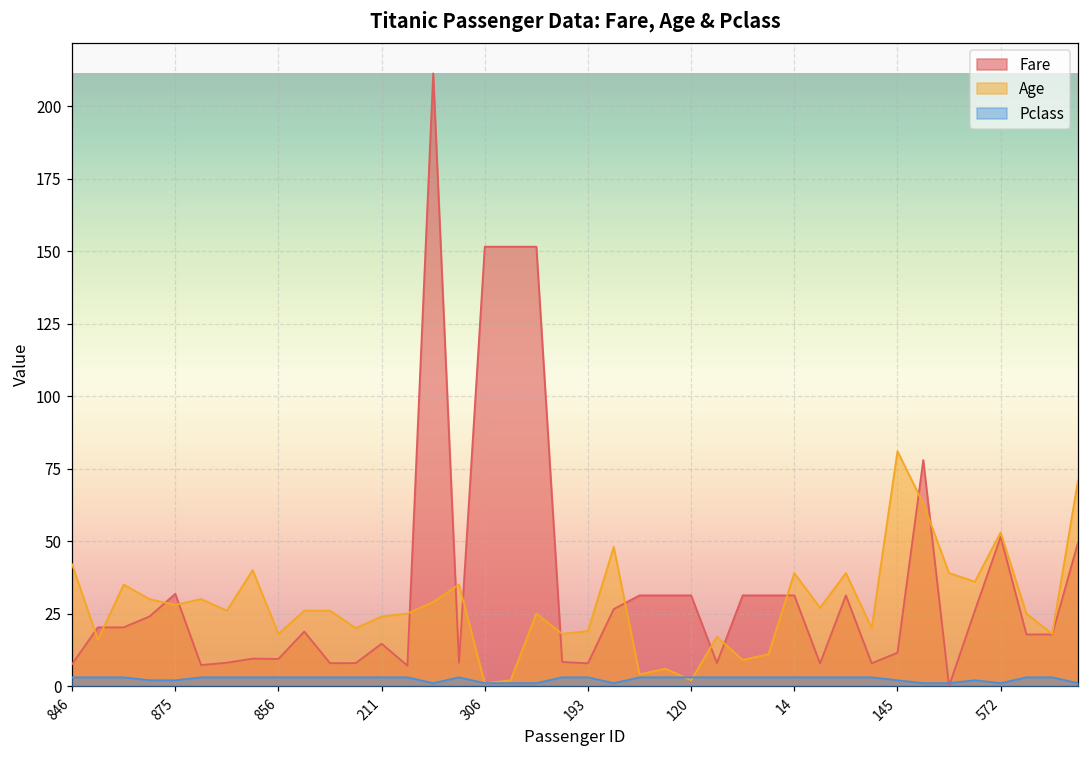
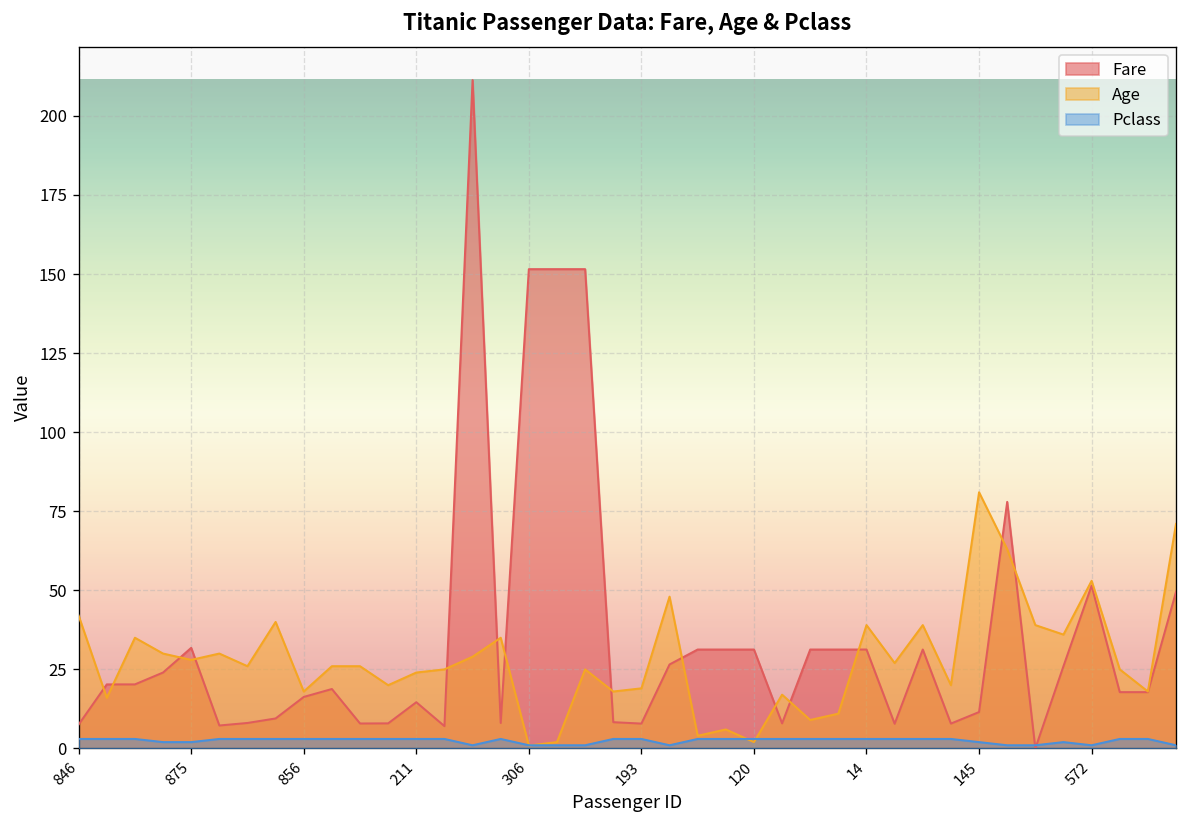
Fare, 856: 9 -> 16
